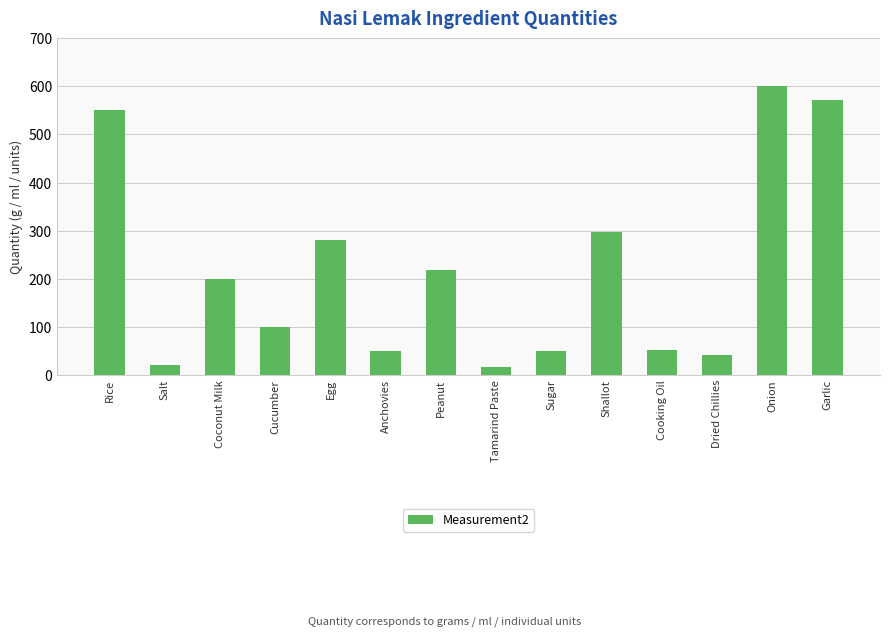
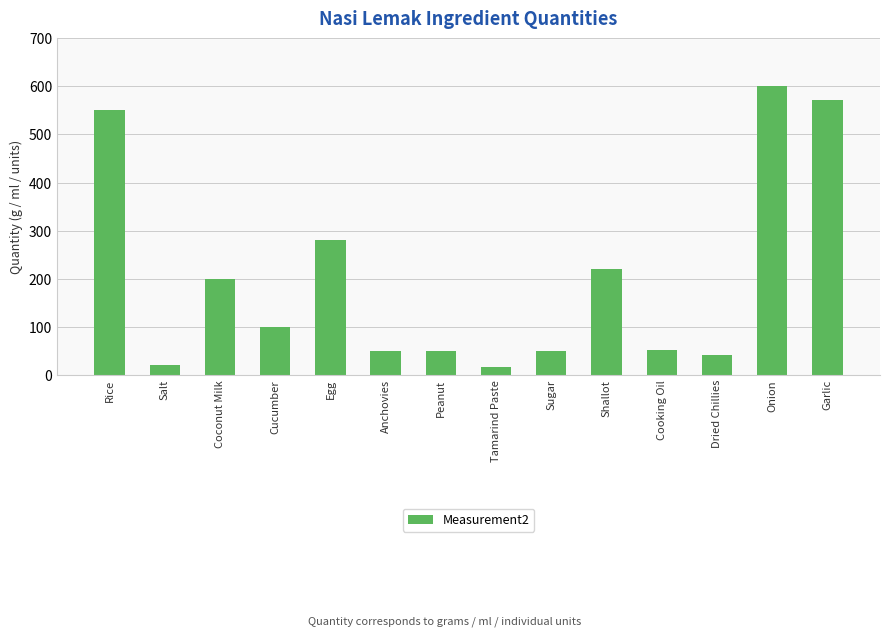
Peanut: 220 -> 50
Shallot: 300 -> 220
